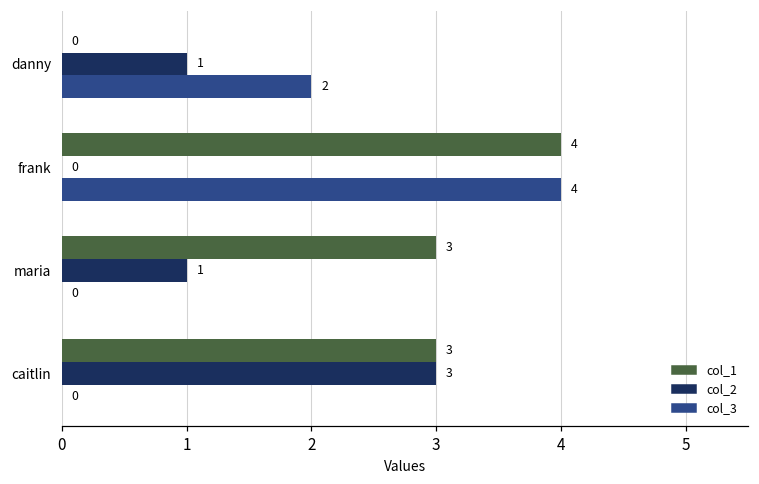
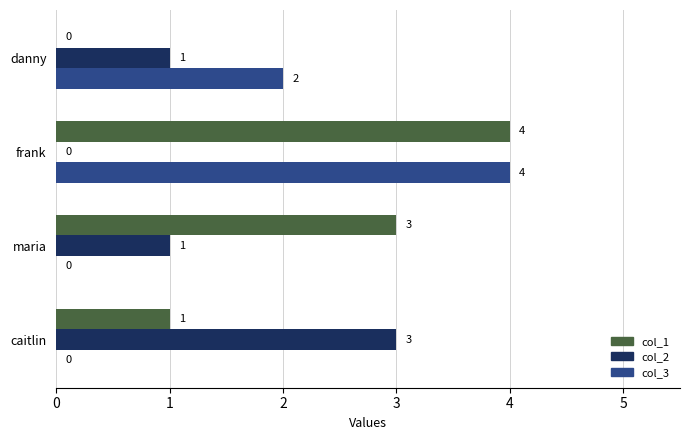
col_1, caitlin: 3 -> 1
